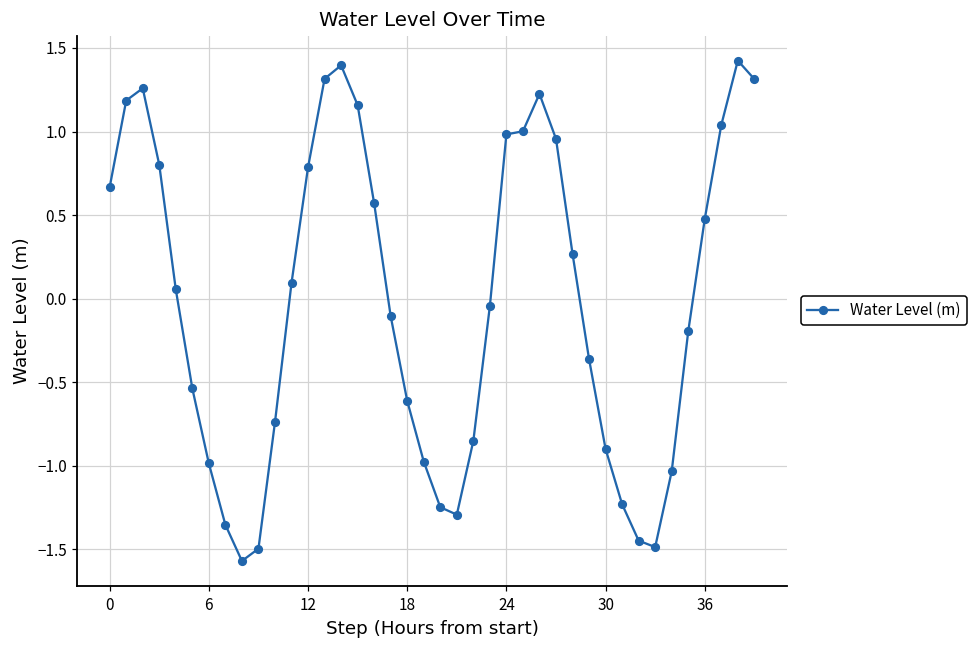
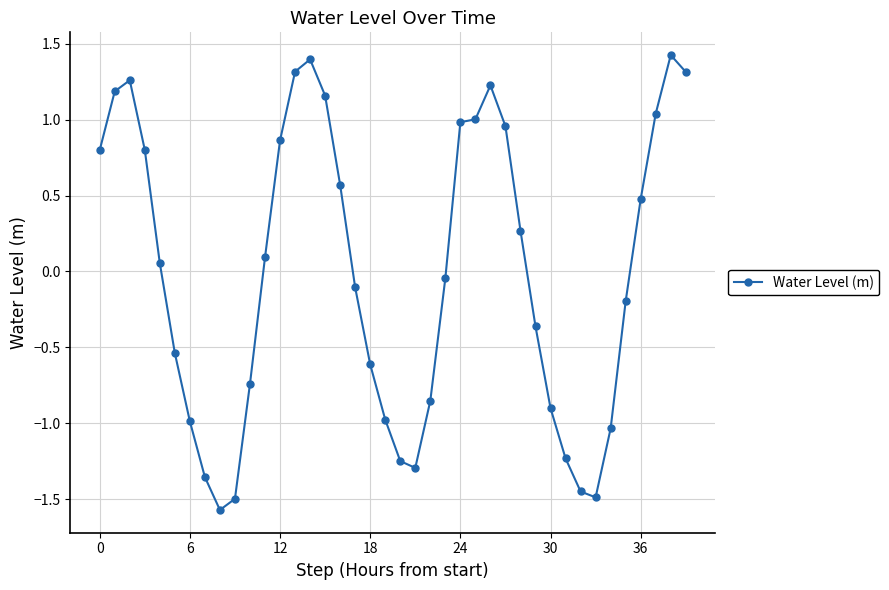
0: 0.67 -> 0.80
12: 0.79 -> 0.86
